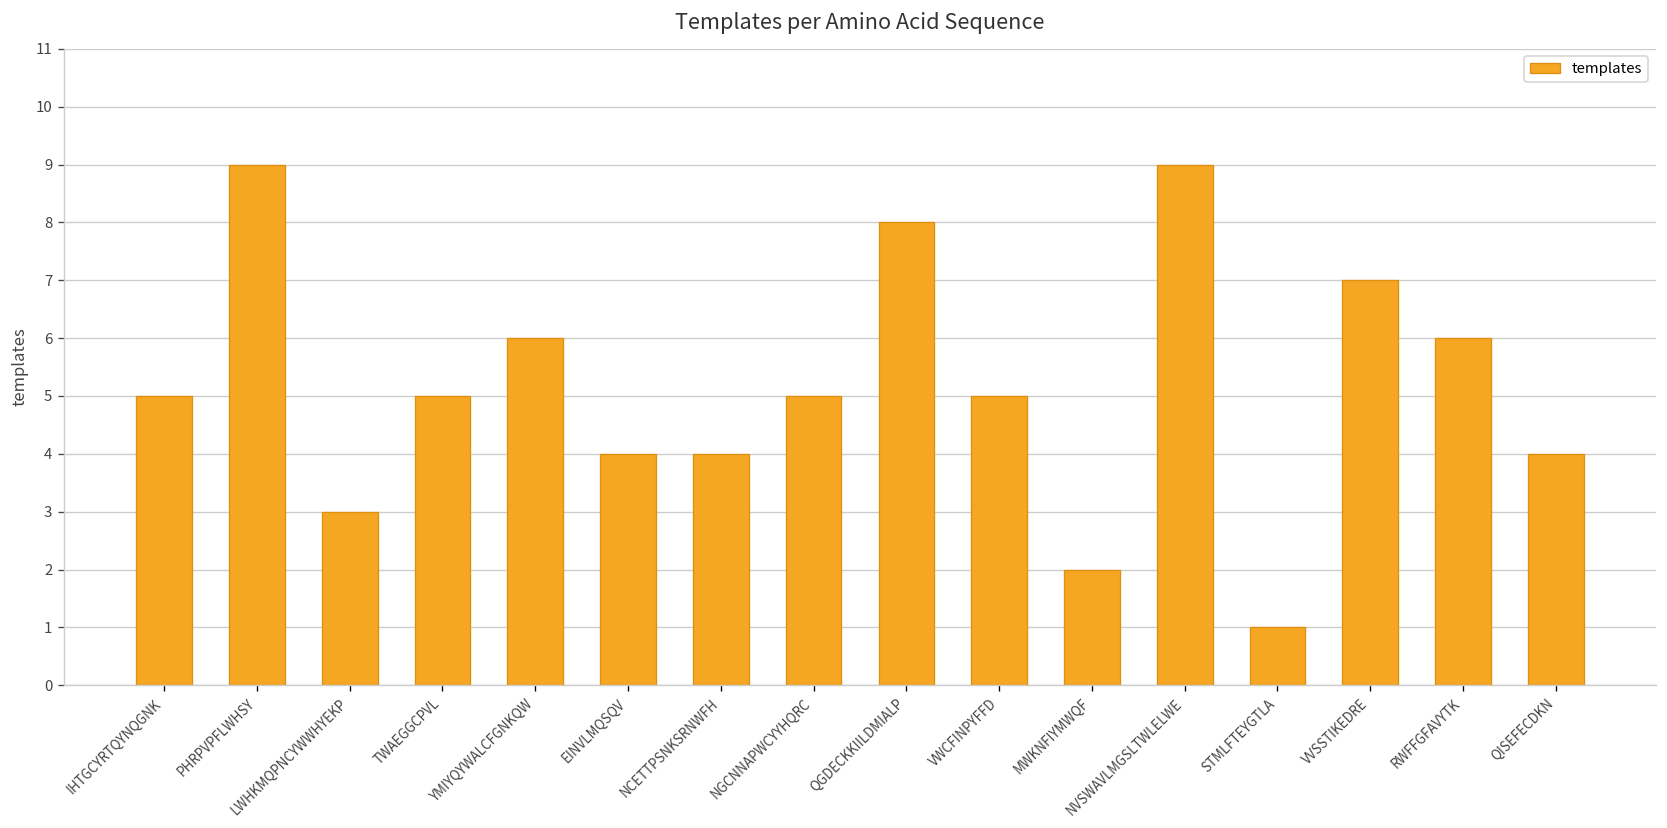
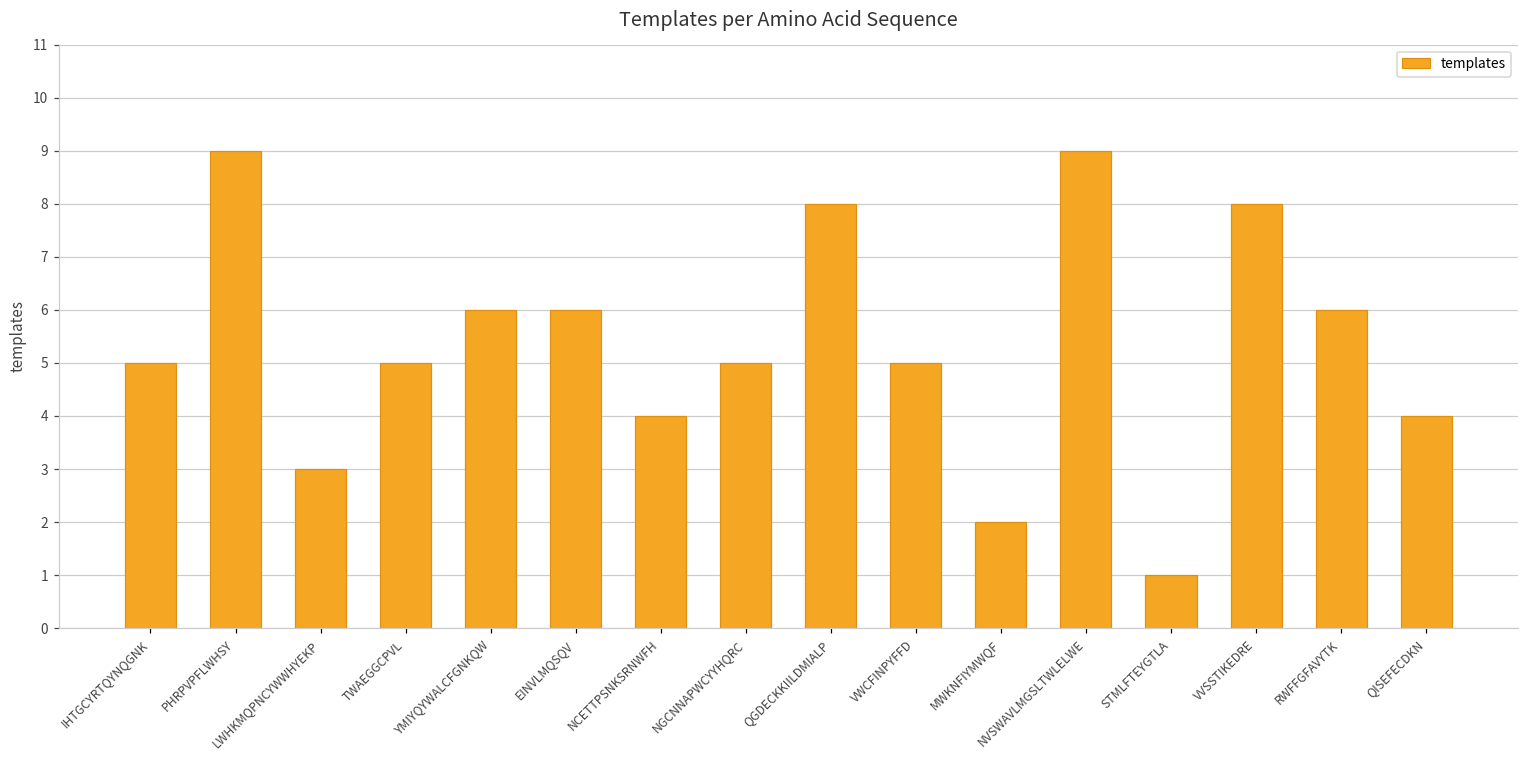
EINVLMQSQV: 4 -> 6
VVSSTIKEDRE: 7 -> 8
